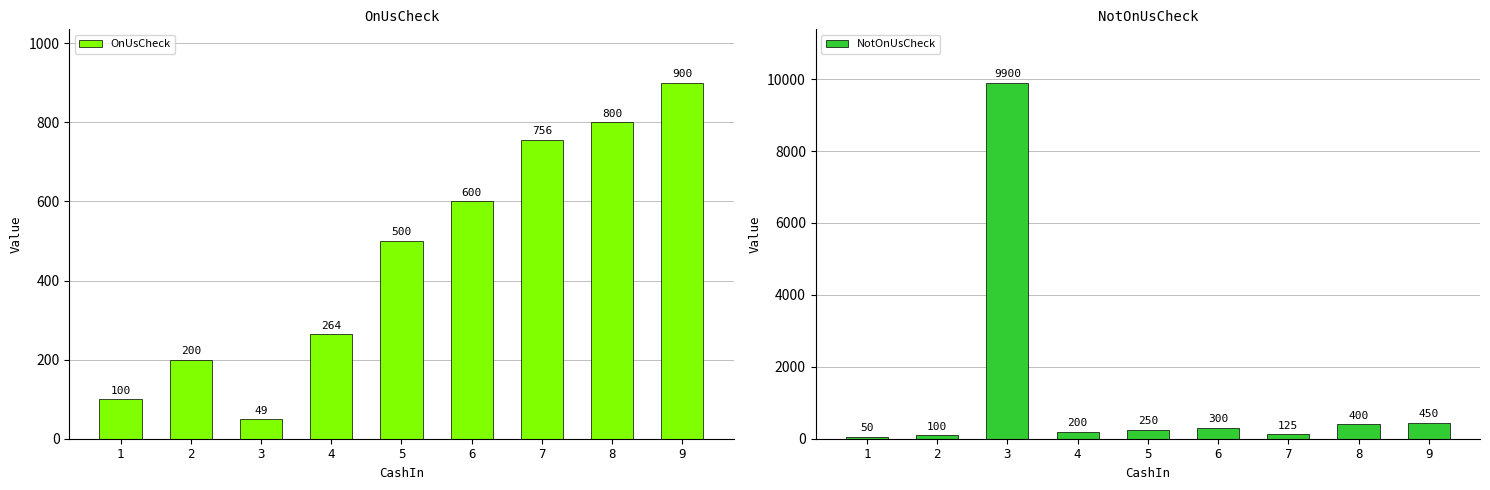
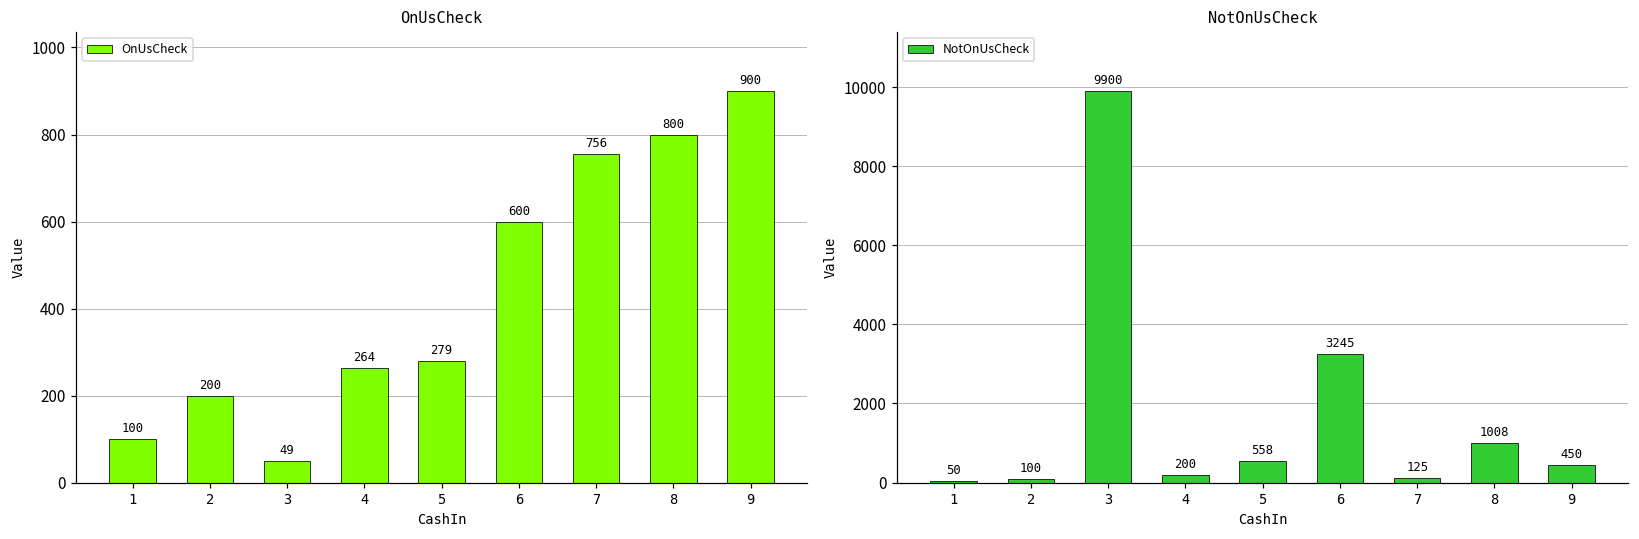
OnUsCheck, 5: 500 -> 279
NotOnUsCheck, 5: 250 -> 558
NotOnUsCheck, 6: 300 -> 3245
NotOnUsCheck, 8: 400 -> 1008
